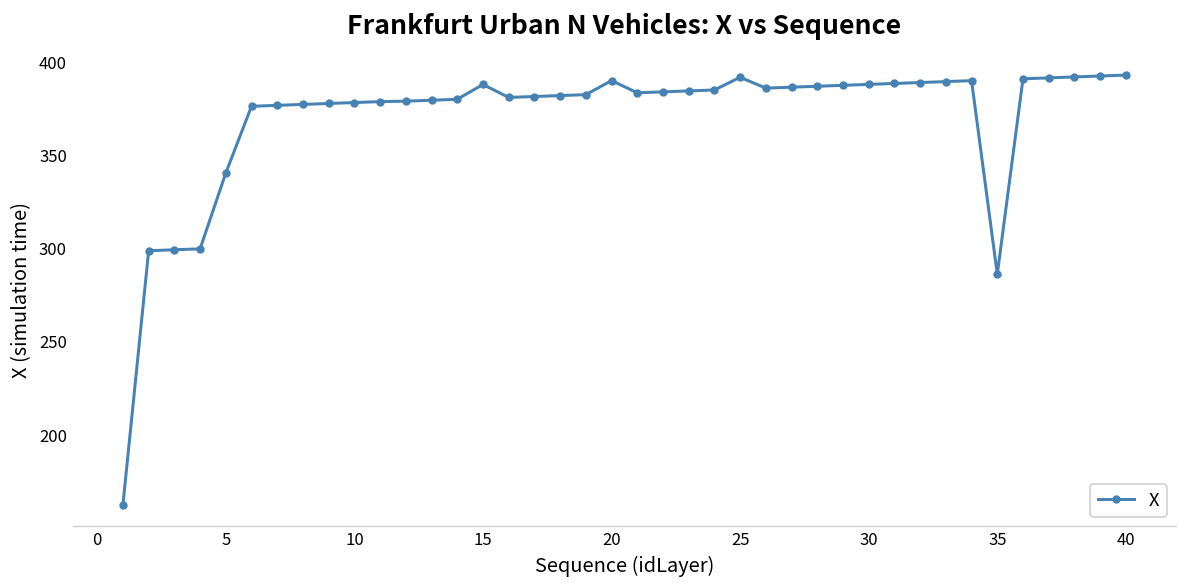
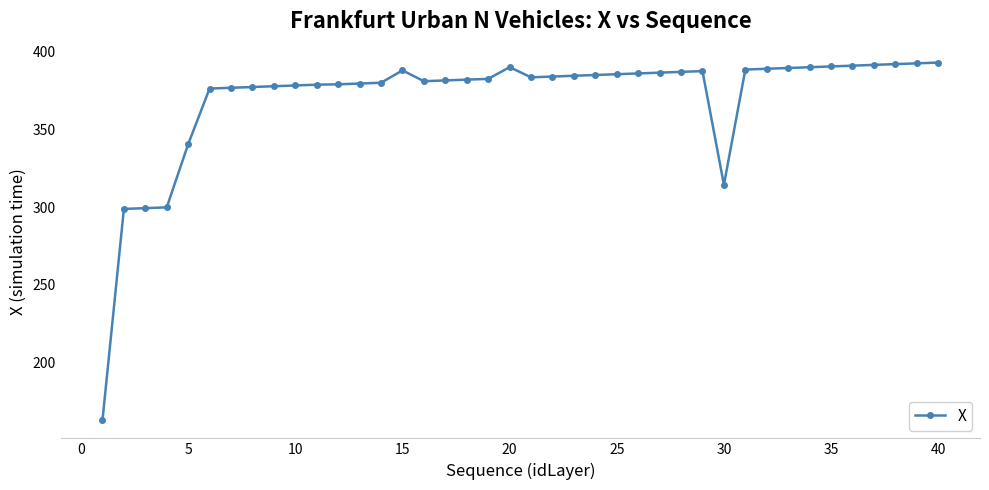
25: 392 -> 386
30: 388 -> 314
35: 286 -> 391
